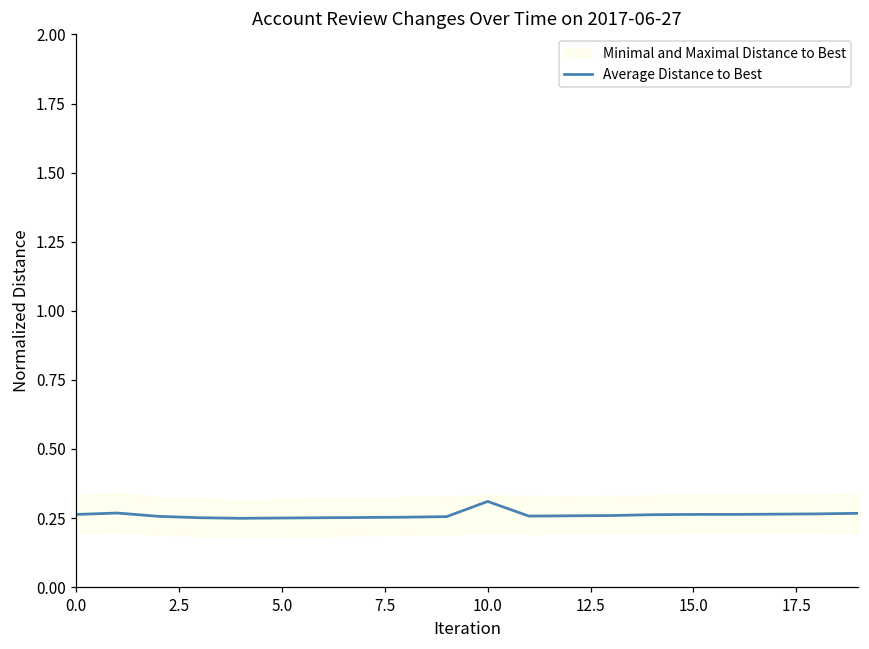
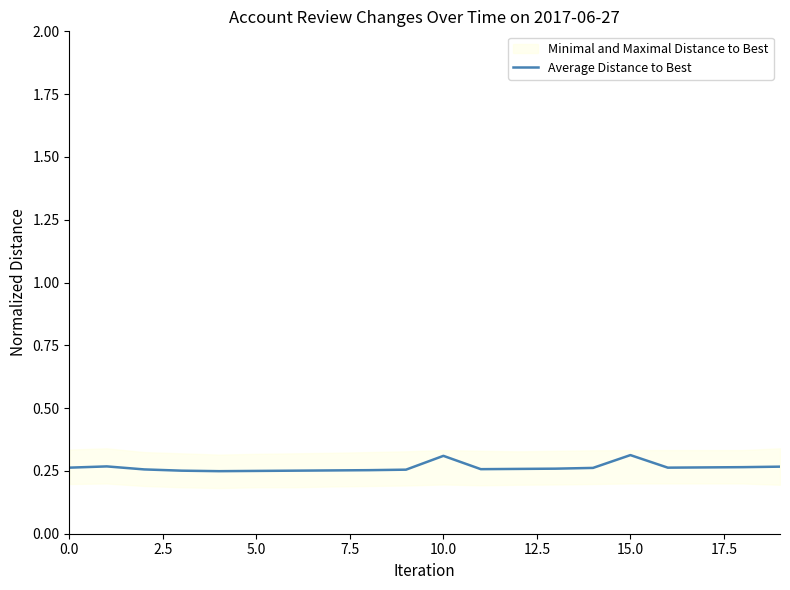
Average Distance to Best, 15.0: 0.26 -> 0.31
